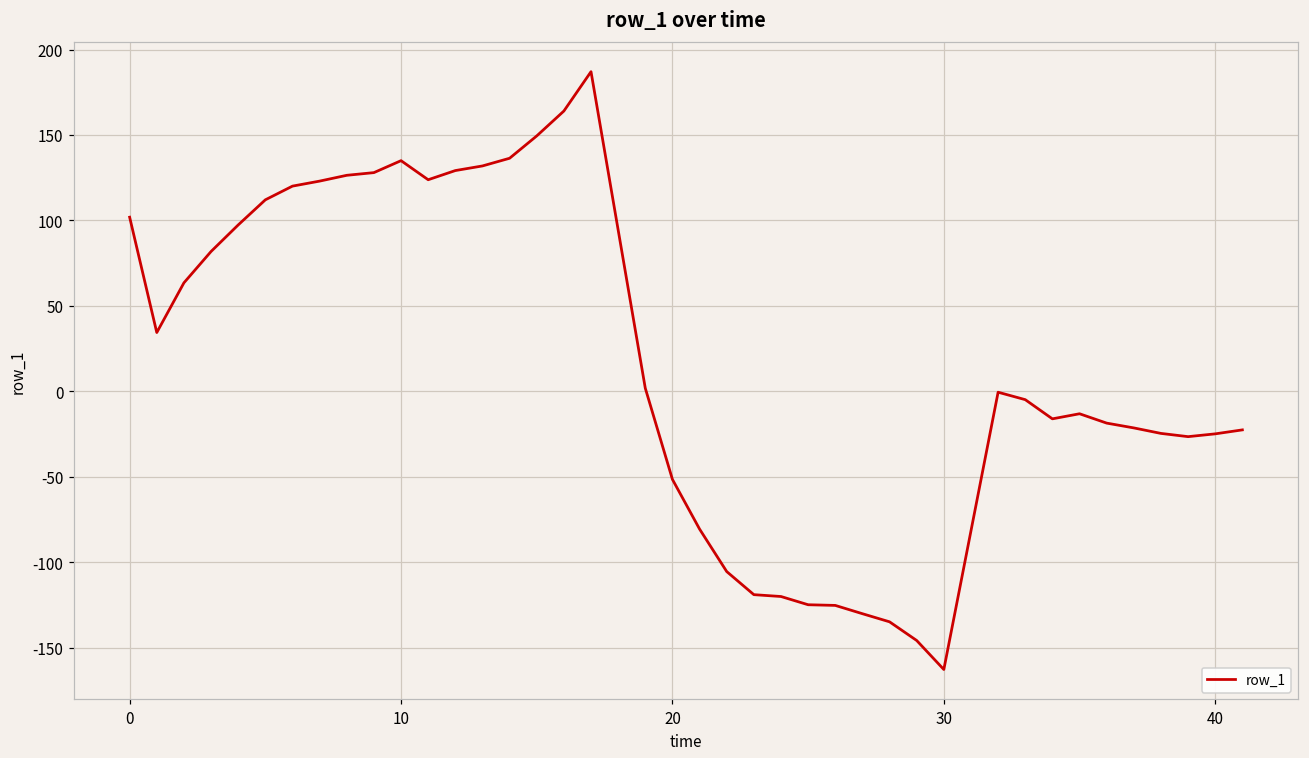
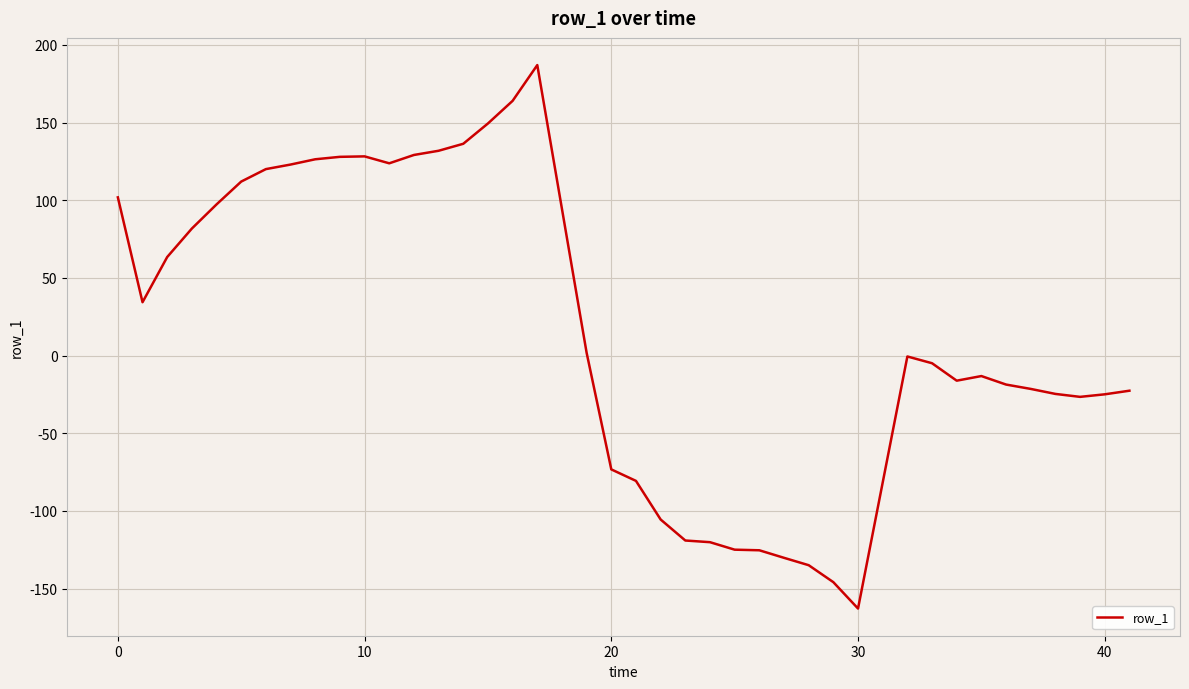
10: 135 -> 128
20: -52 -> -73
